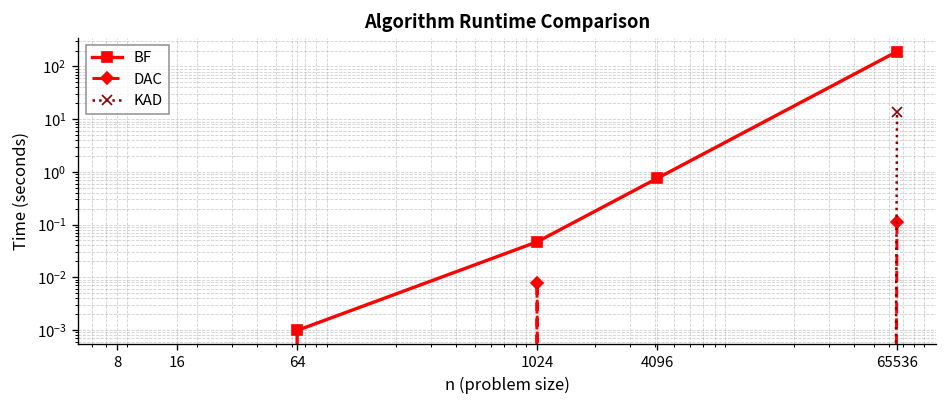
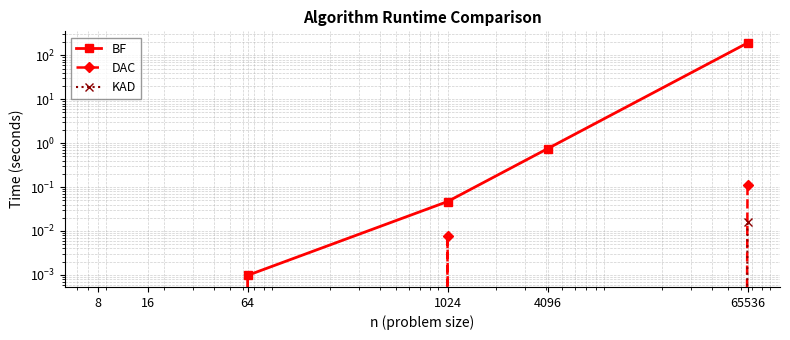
KAD, 65536: 14 -> 0.016
